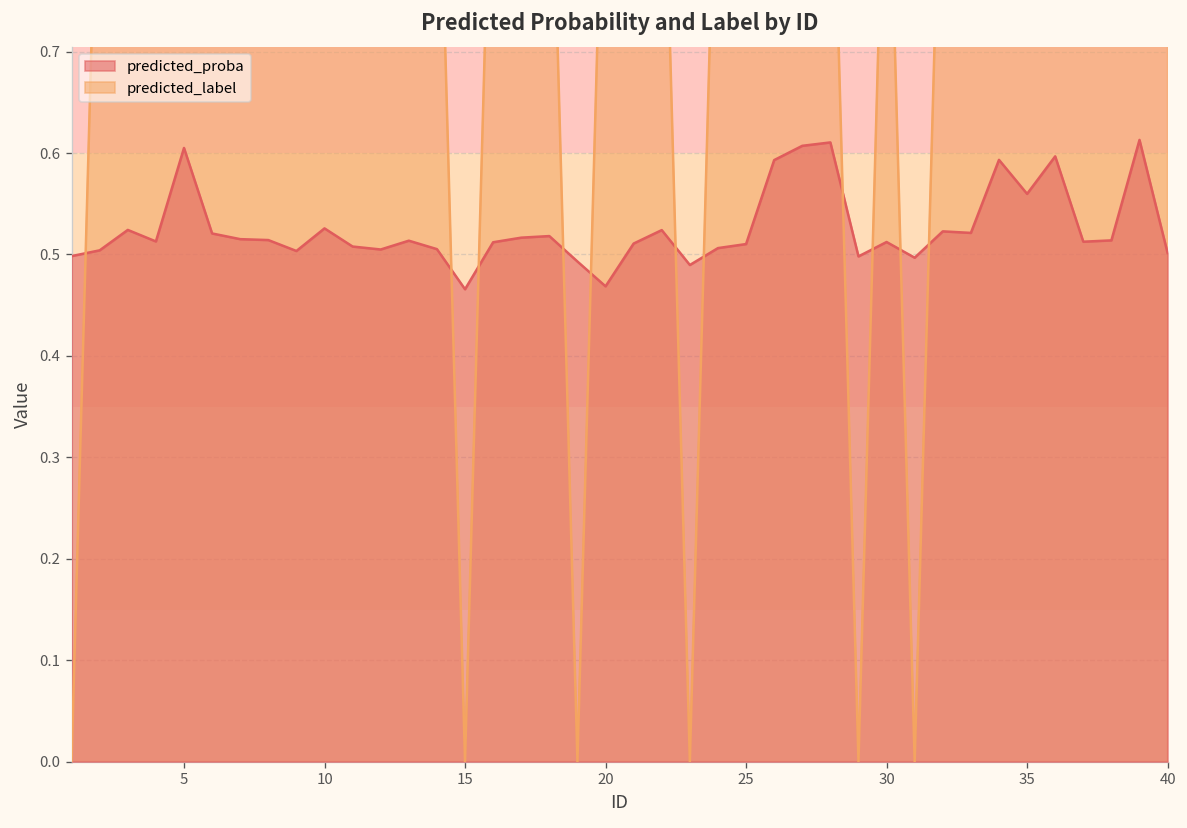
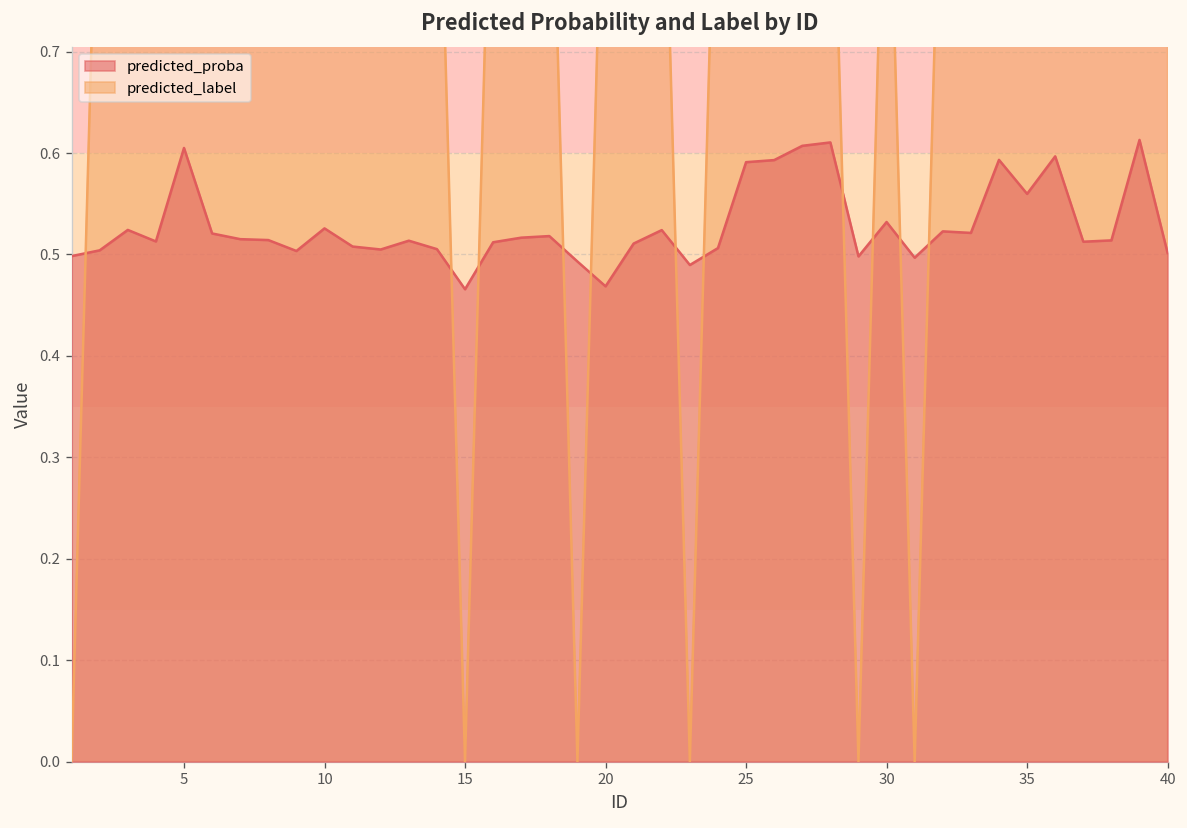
predicted_proba, 25: 0.51 -> 0.59
predicted_proba, 30: 0.51 -> 0.53
